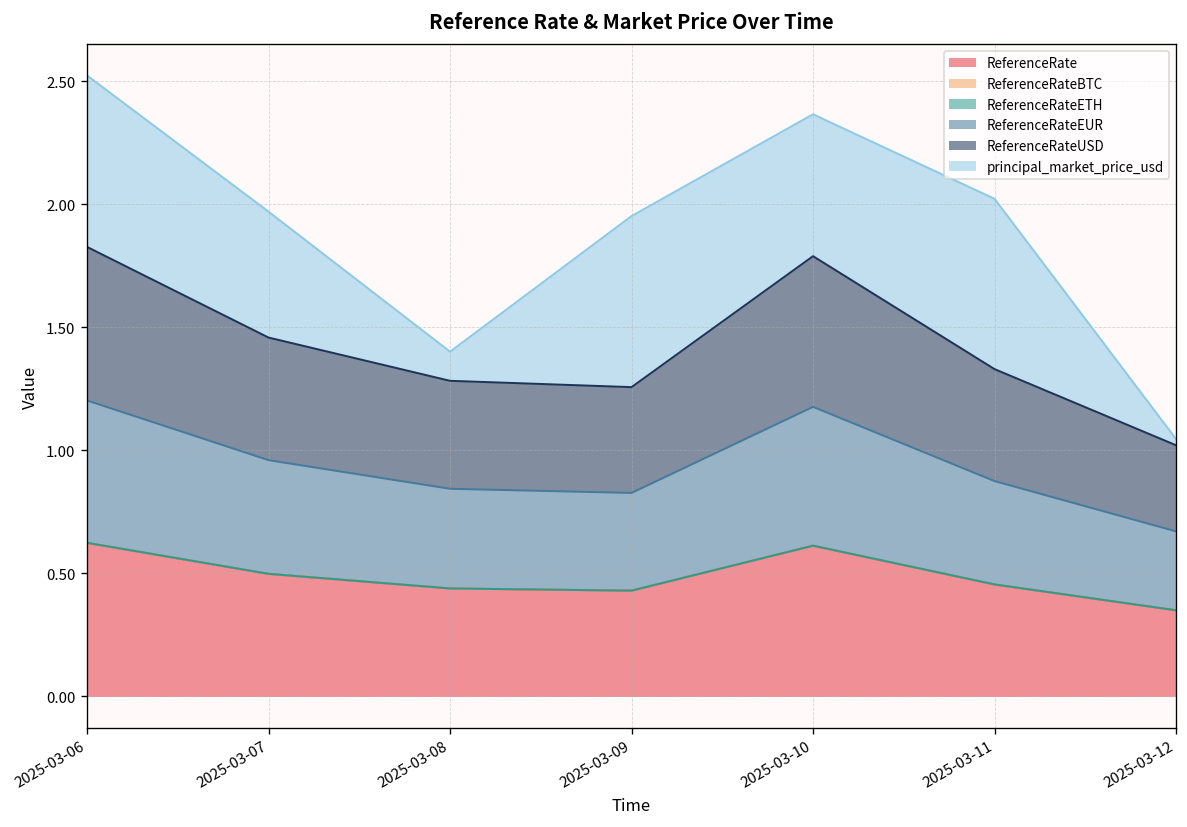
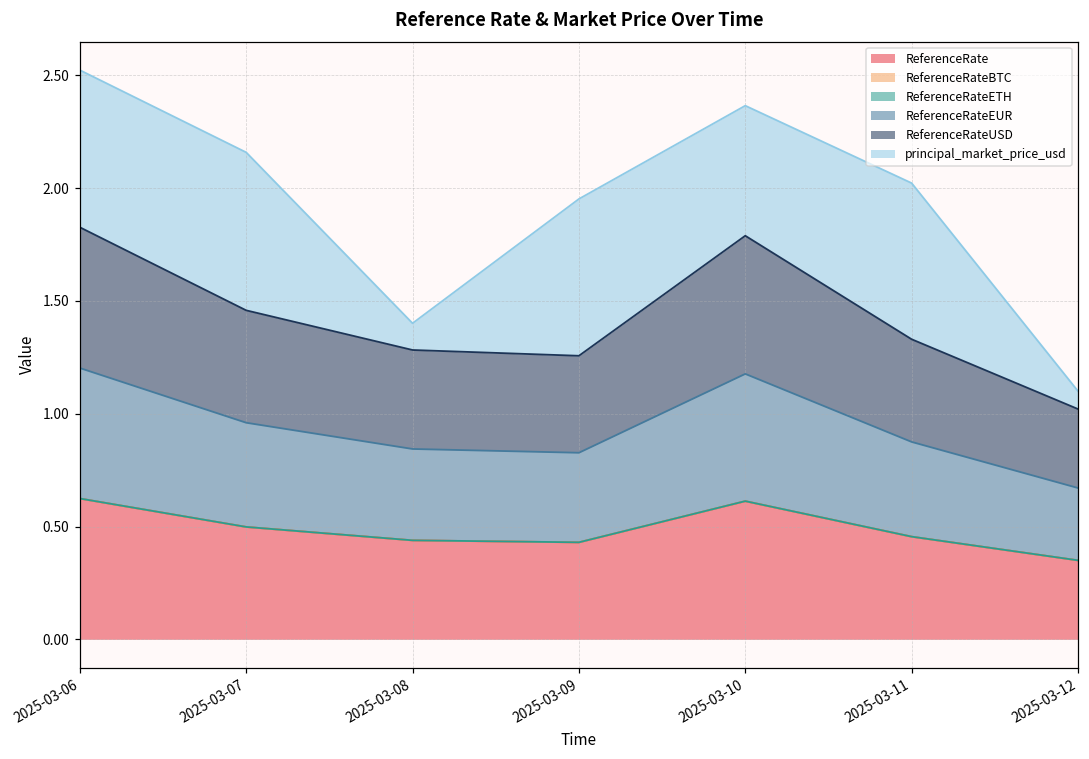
principal_market_price_usd, 2025-03-07: 0.51 -> 0.70
principal_market_price_usd, 2025-03-12: 0.03 -> 0.08
